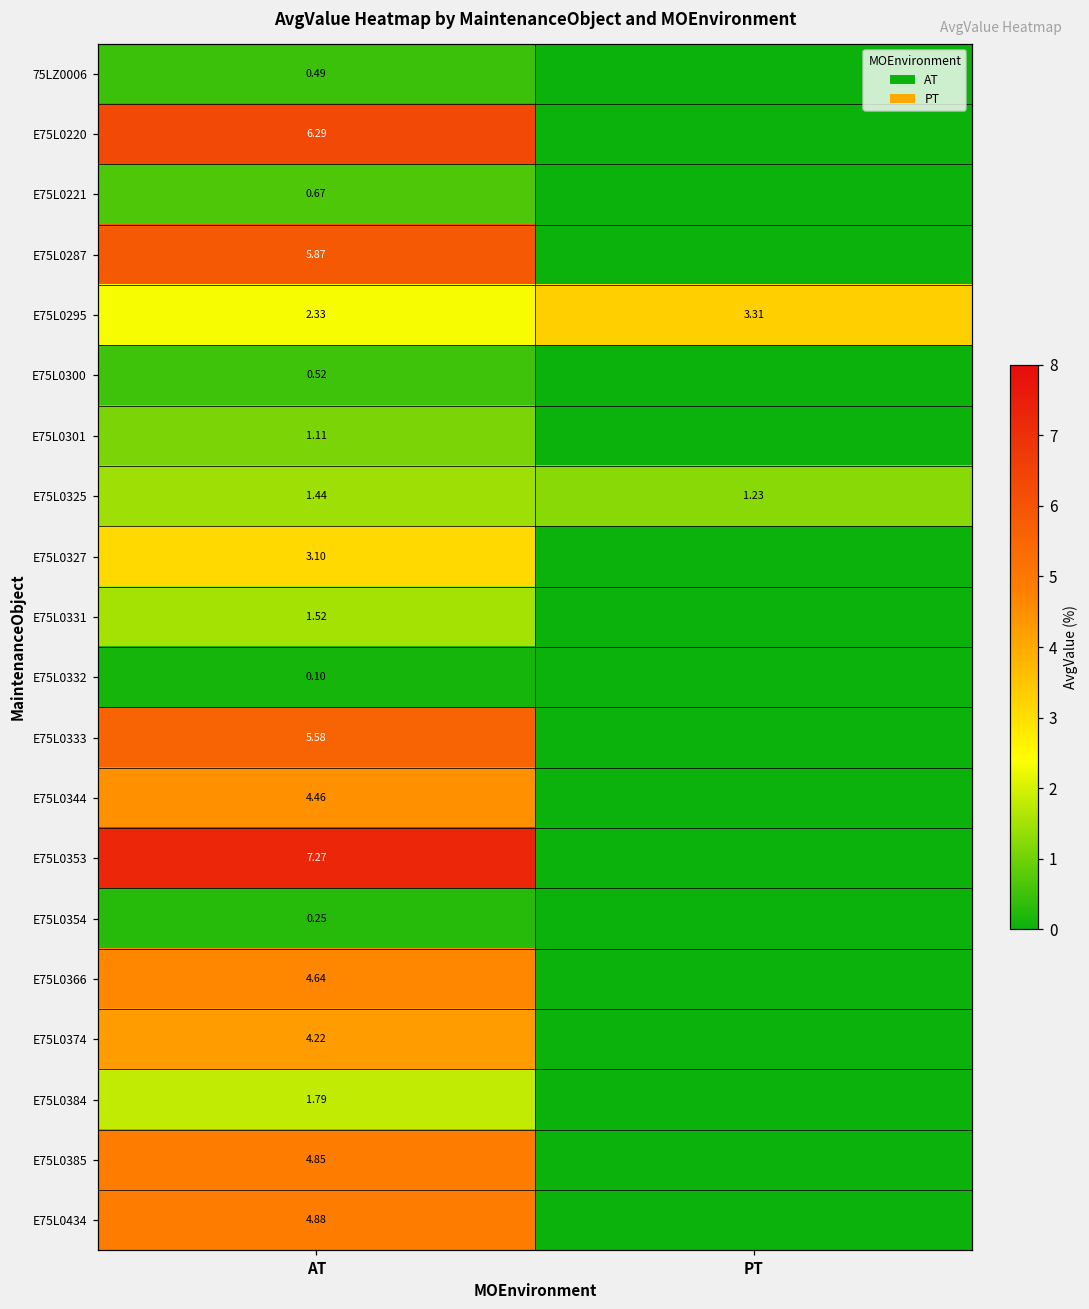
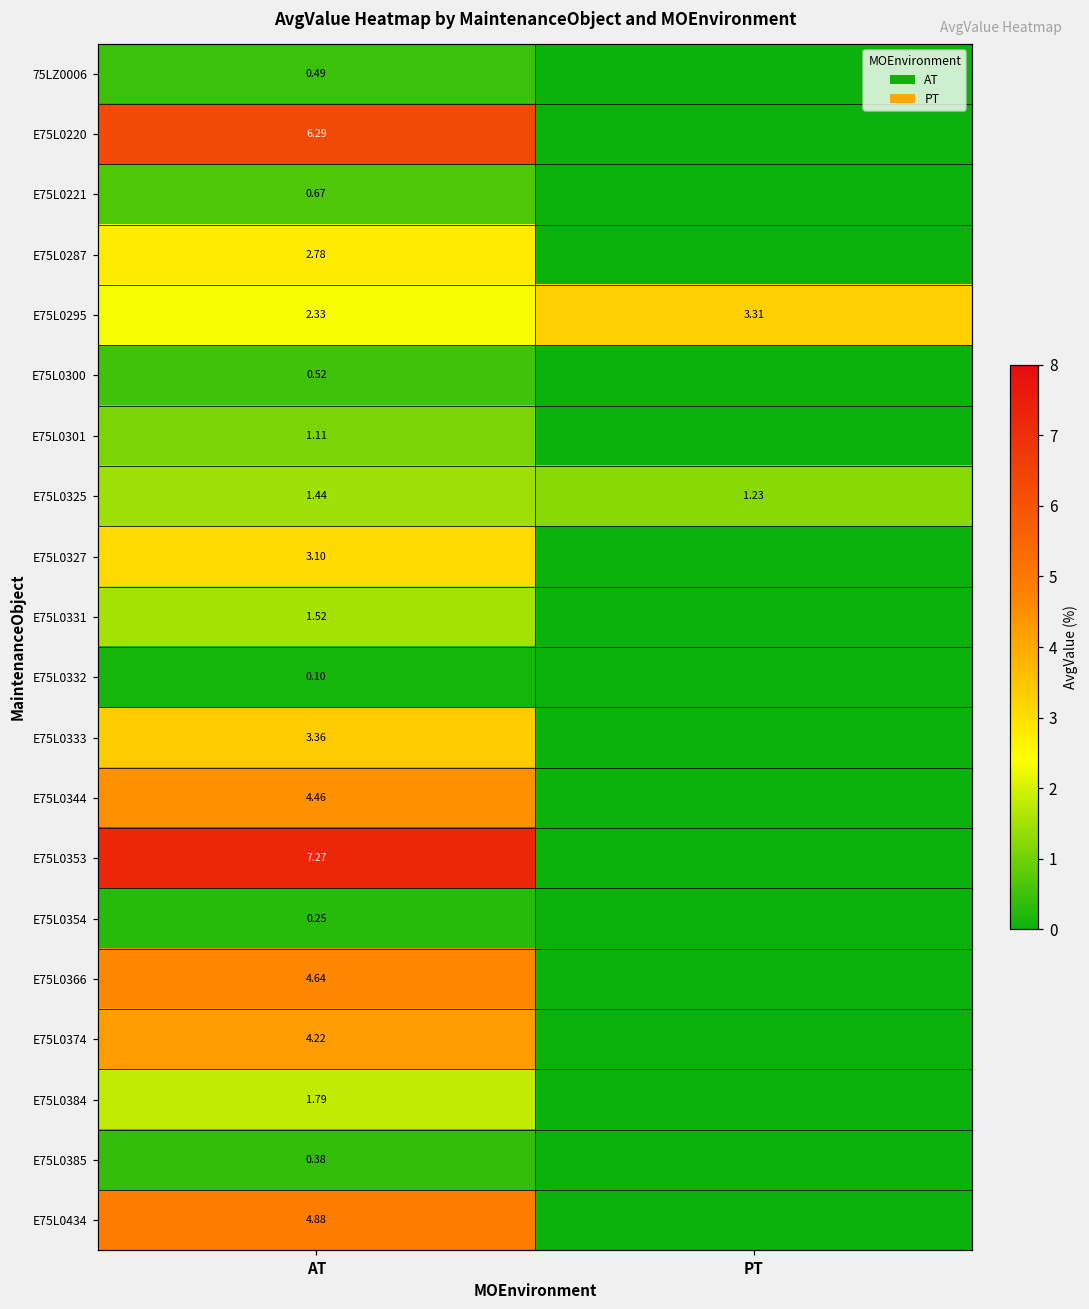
E75L0287, AT: 5.87 -> 2.78
E75L0333, AT: 5.58 -> 3.36
E75L0385, AT: 4.85 -> 0.38
